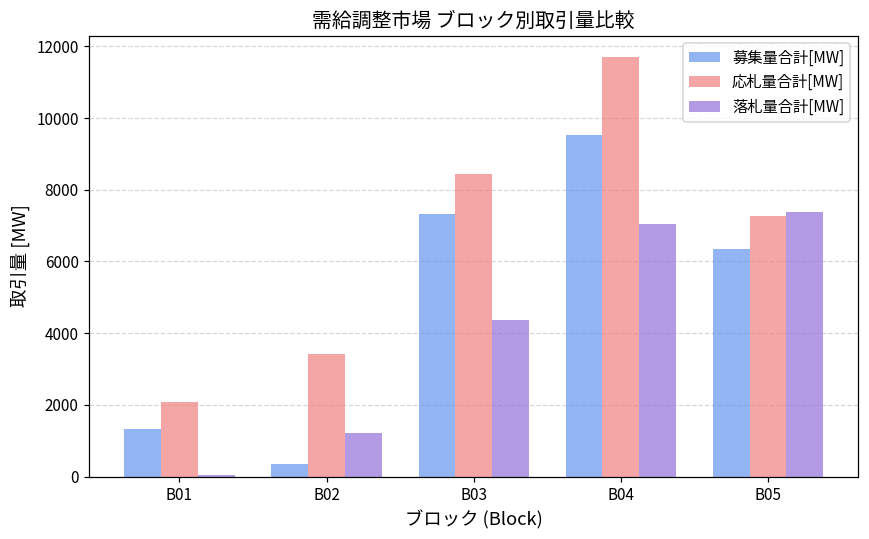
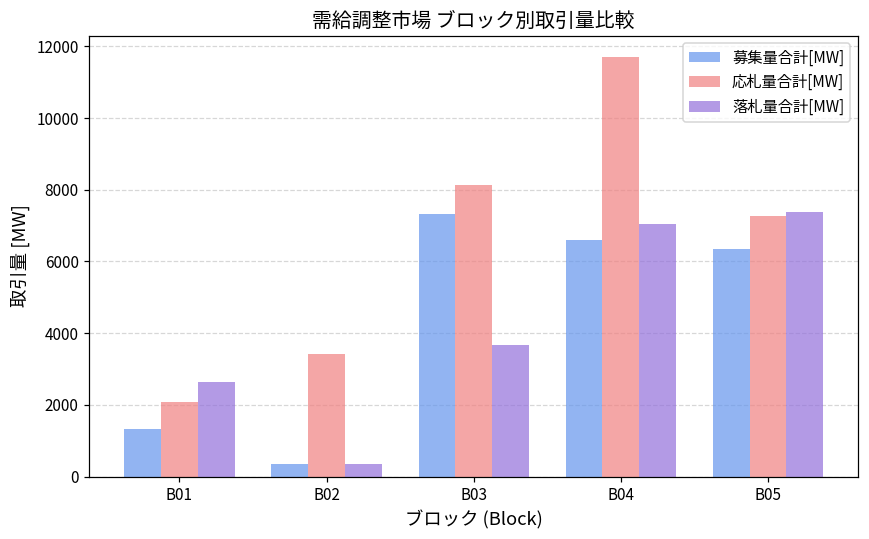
落札量合計[MW], B01: 0 -> 2600
落札量合計[MW], B02: 1200 -> 300
応札量合計[MW], B03: 8400 -> 8100
落札量合計[MW], B03: 4400 -> 3700
募集量合計[MW], B04: 9500 -> 6600
